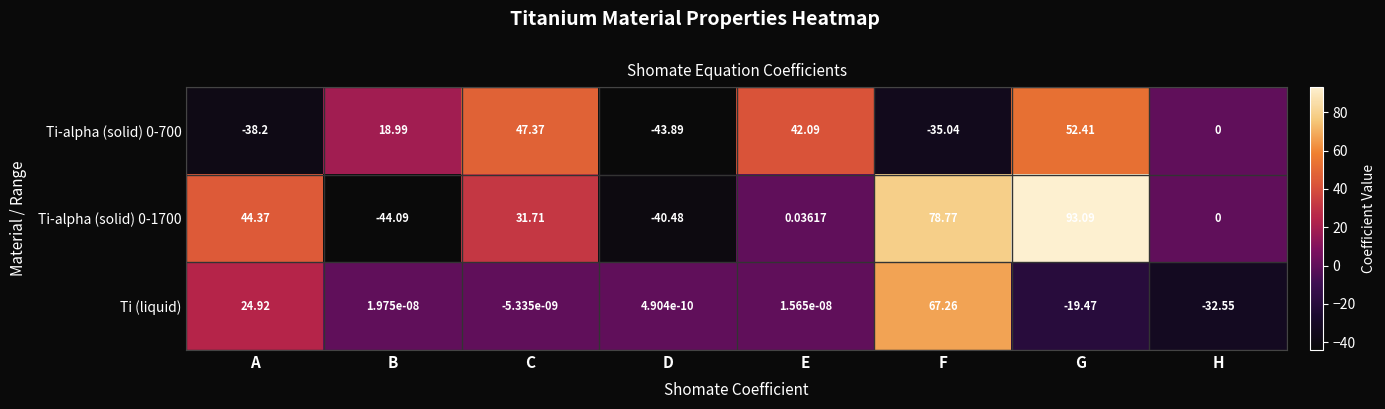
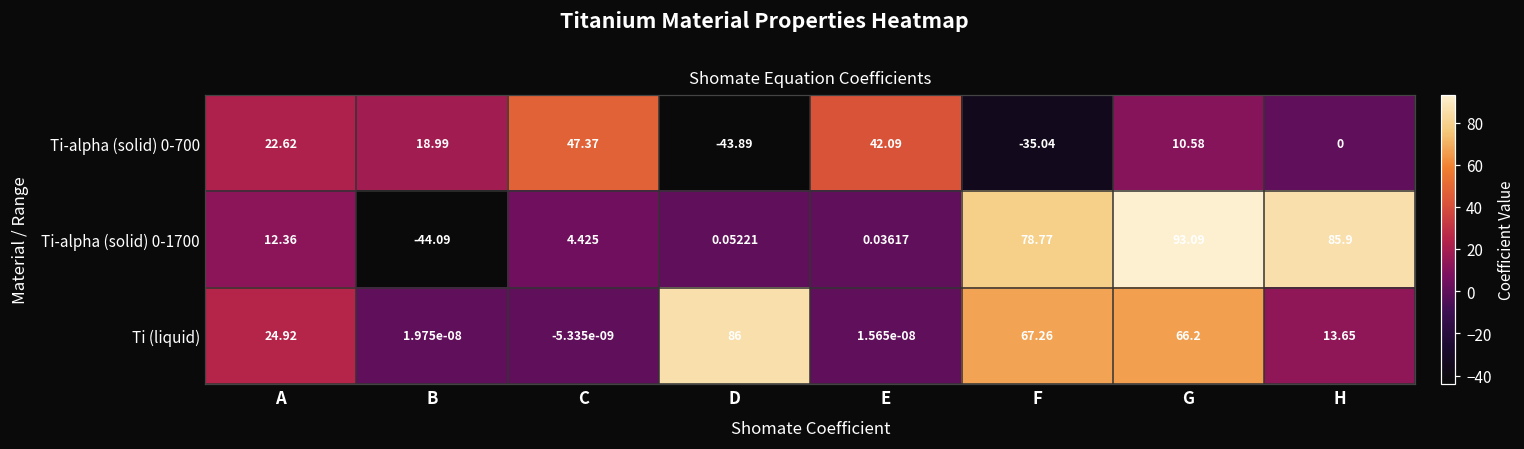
Ti-alpha (solid) 0-700, A: -38.2 -> 22.62
Ti-alpha (solid) 0-700, G: 52.41 -> 10.58
Ti-alpha (solid) 0-1700, A: 44.37 -> 12.36
Ti-alpha (solid) 0-1700, C: 31.71 -> 4.425
Ti-alpha (solid) 0-1700, D: -40.48 -> 0.05221
Ti-alpha (solid) 0-1700, H: 0 -> 85.9
Ti (liquid), D: 4.904e-10 -> 86
Ti (liquid), G: -19.47 -> 66.2
Ti (liquid), H: -32.55 -> 13.65
